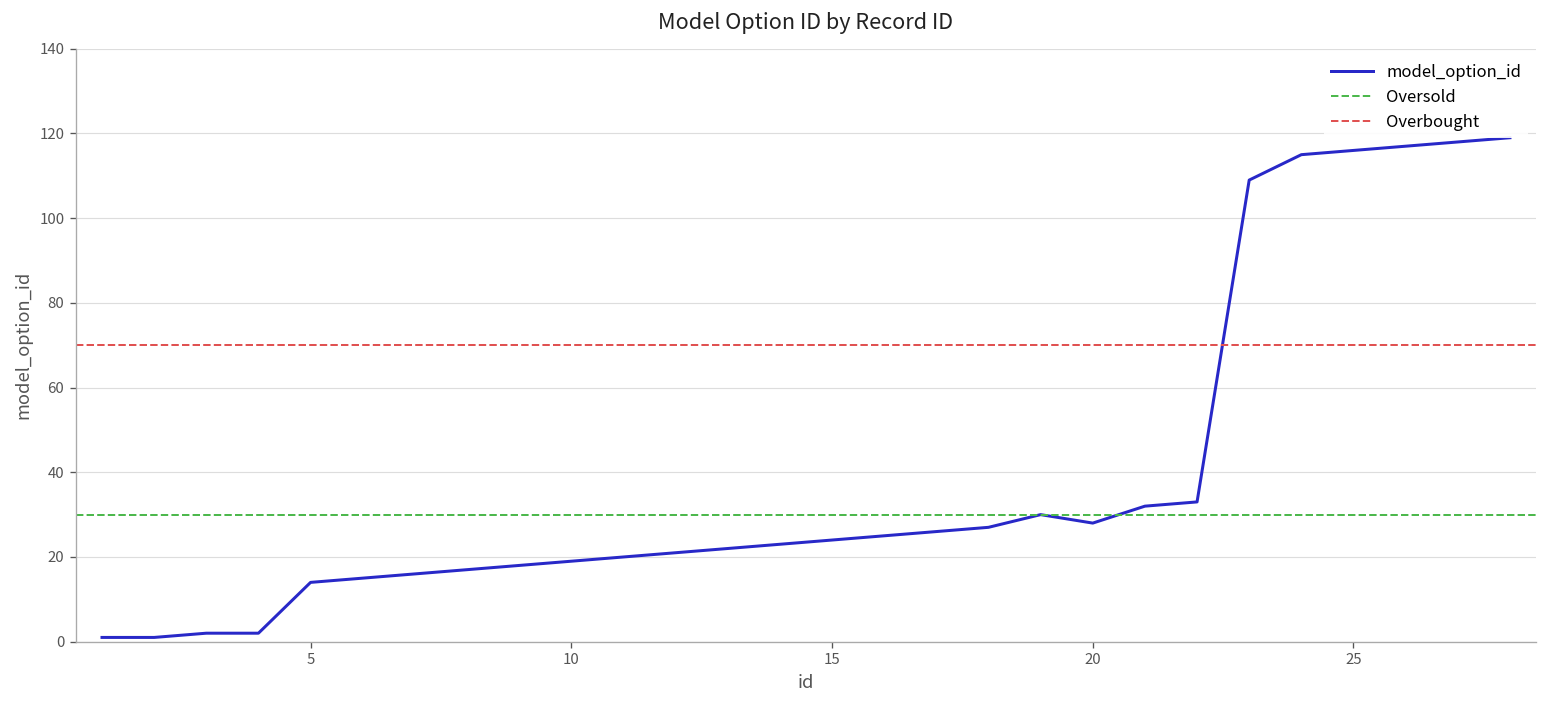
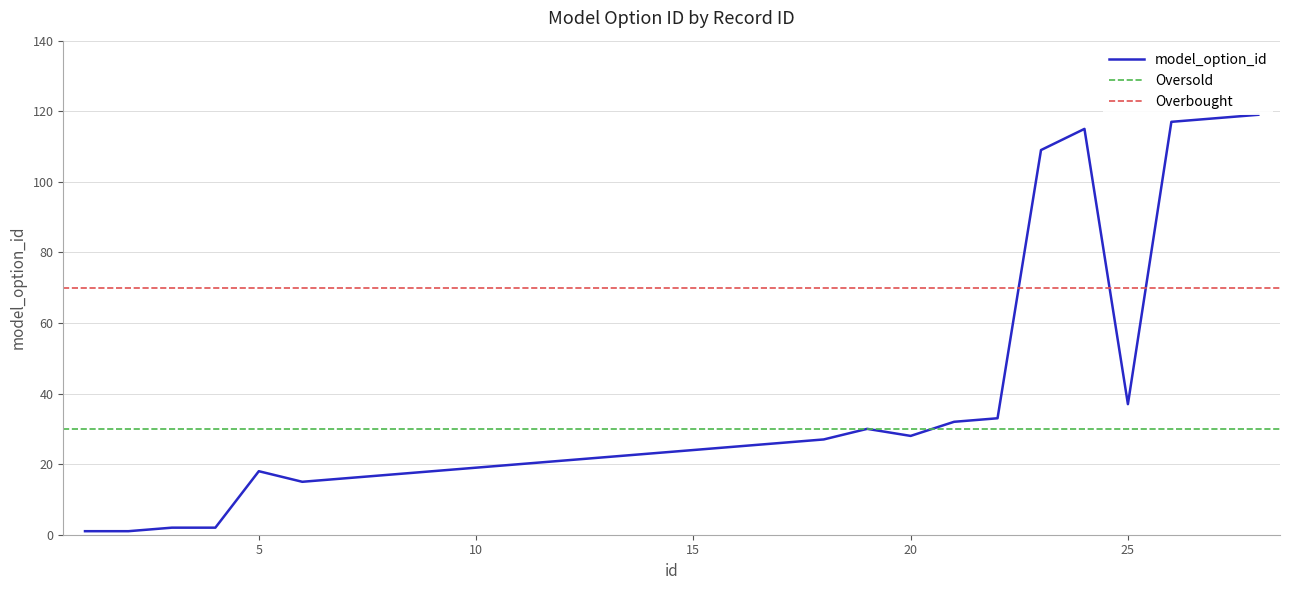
5: 14 -> 18
25: 116 -> 37
